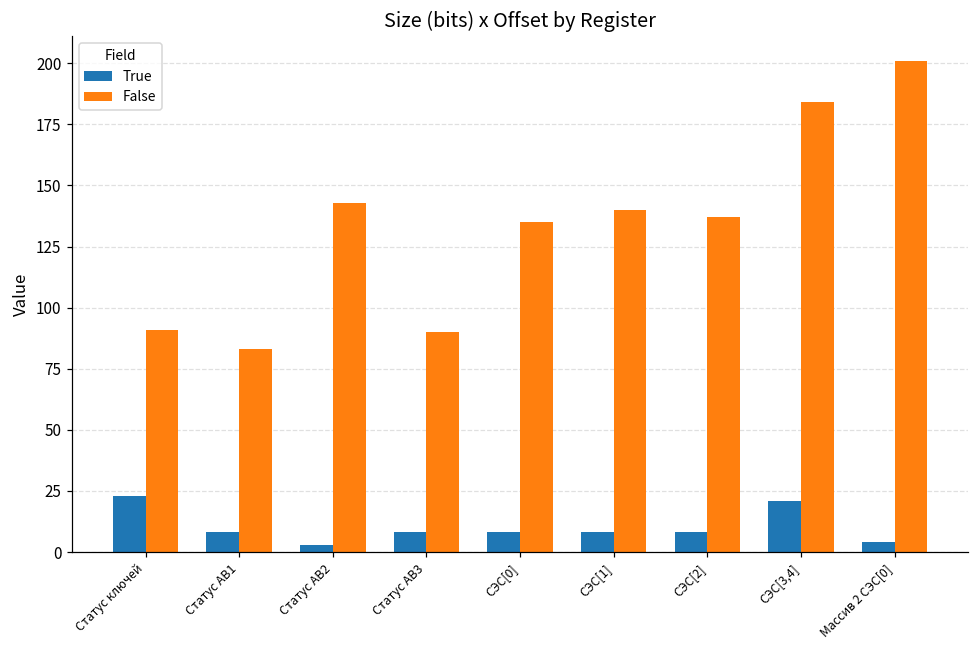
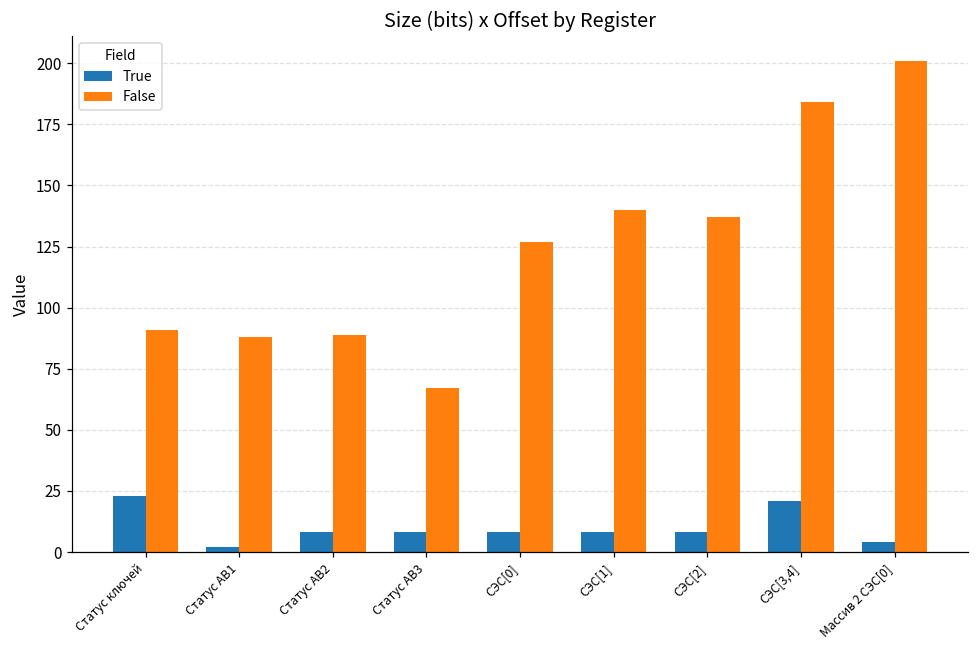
True, Статус AB1: 8 -> 2
False, Статус AB1: 83 -> 88
True, Статус AB2: 3 -> 8
False, Статус AB2: 143 -> 89
False, Статус AB3: 90 -> 67
False, СЭС[0]: 135 -> 127
